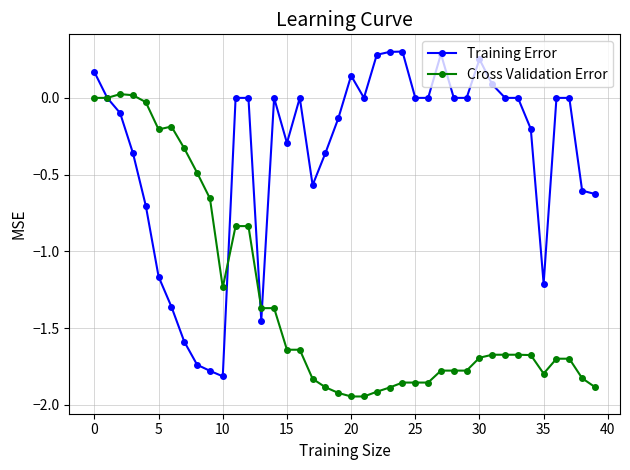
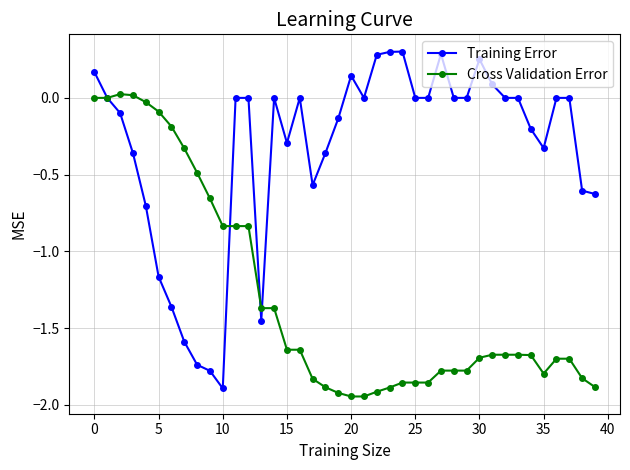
Cross Validation Error, 5: -0.21 -> -0.09
Training Error, 10: -1.82 -> -1.89
Cross Validation Error, 10: -1.24 -> -0.84
Training Error, 35: -1.21 -> -0.33
